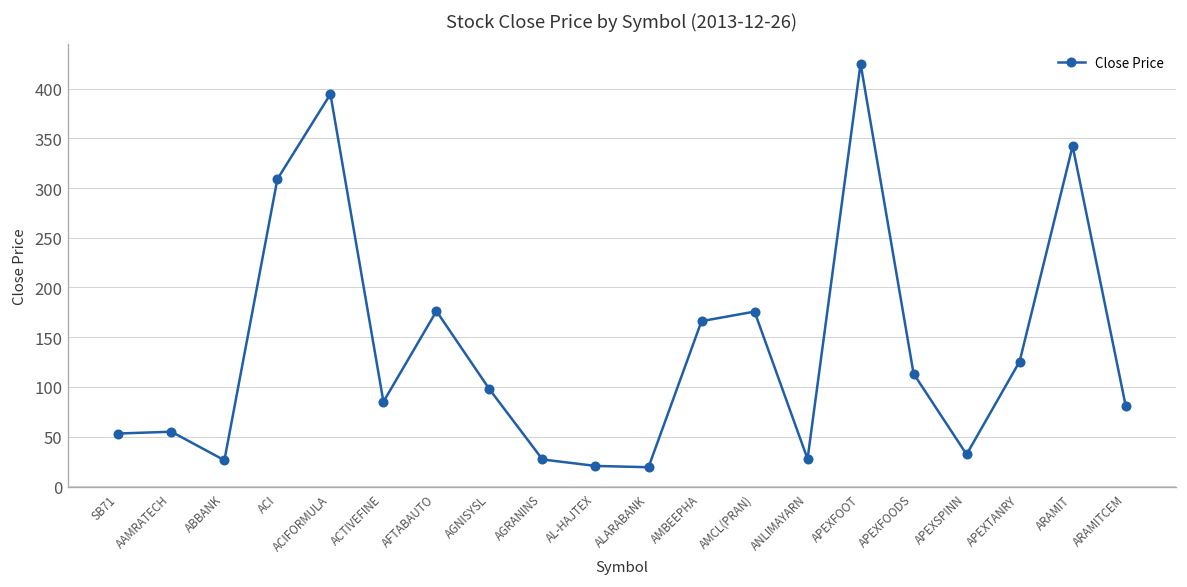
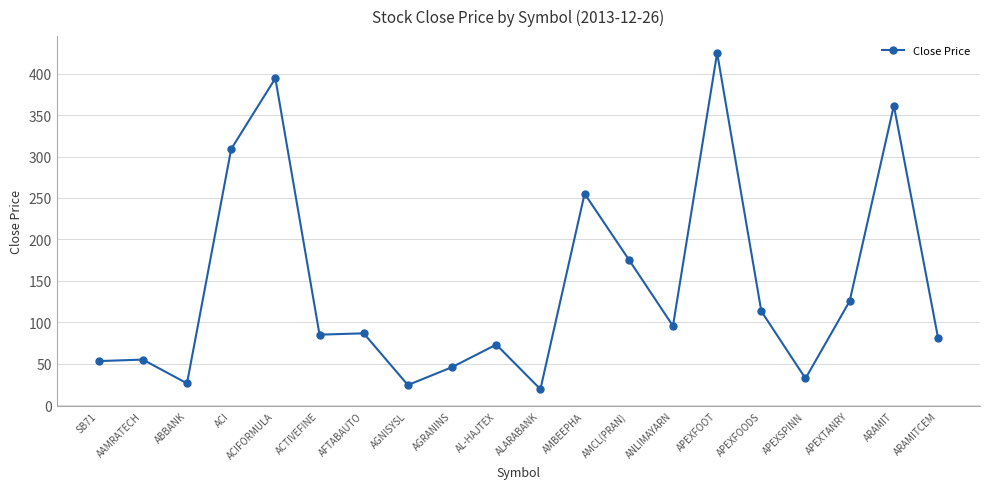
AFTABAUTO: 180 -> 90
AGNISYSL: 100 -> 20
AGRANINS: 30 -> 50
AL-HAJTEX: 20 -> 70
AMBEEPHA: 170 -> 260
ANLIMAYARN: 30 -> 100
ARAMIT: 340 -> 360
